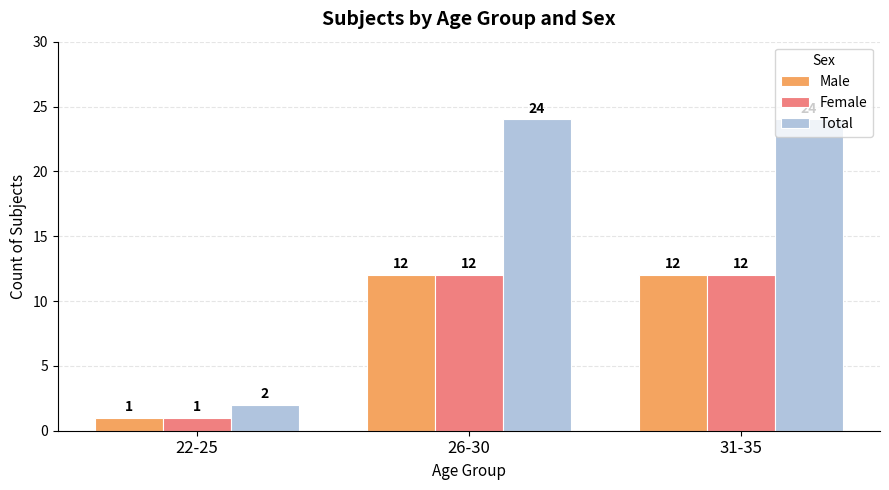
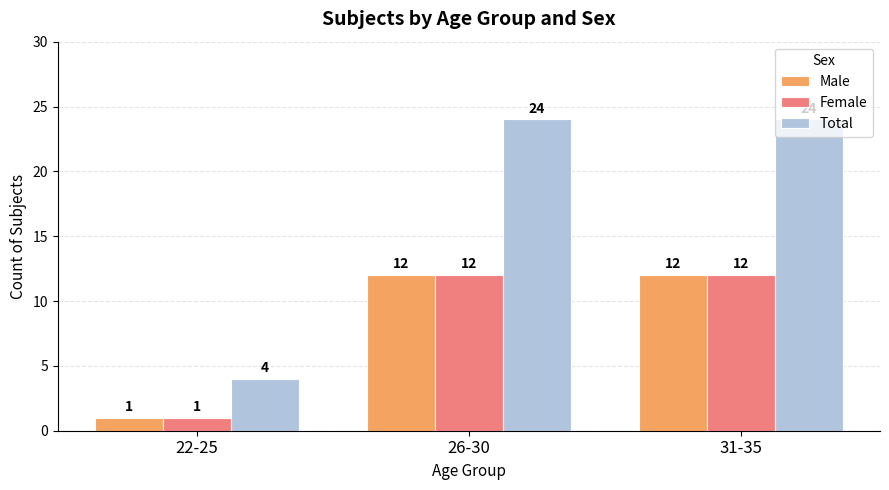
Total, 22-25: 2 -> 4
